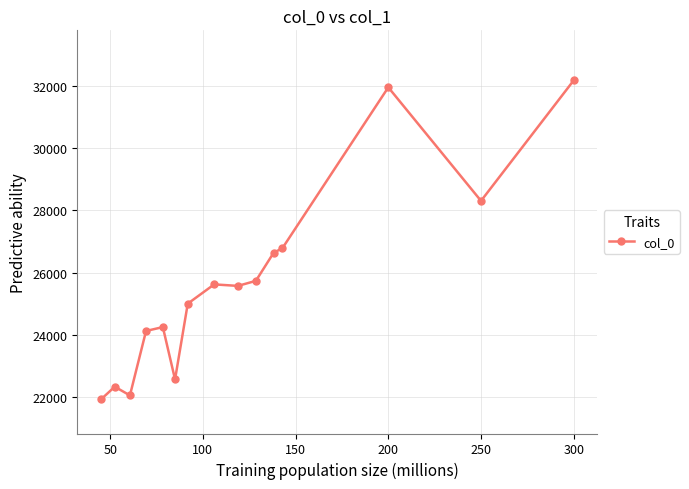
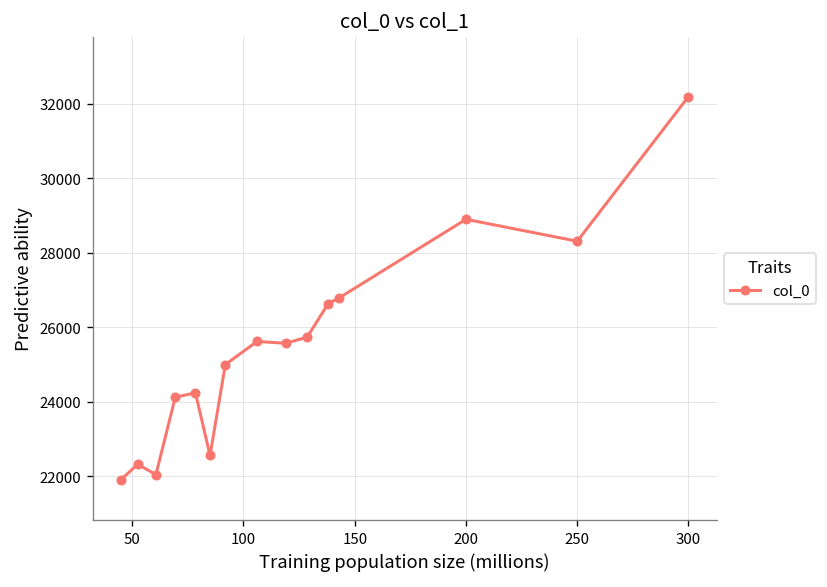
200: 32000 -> 28900
